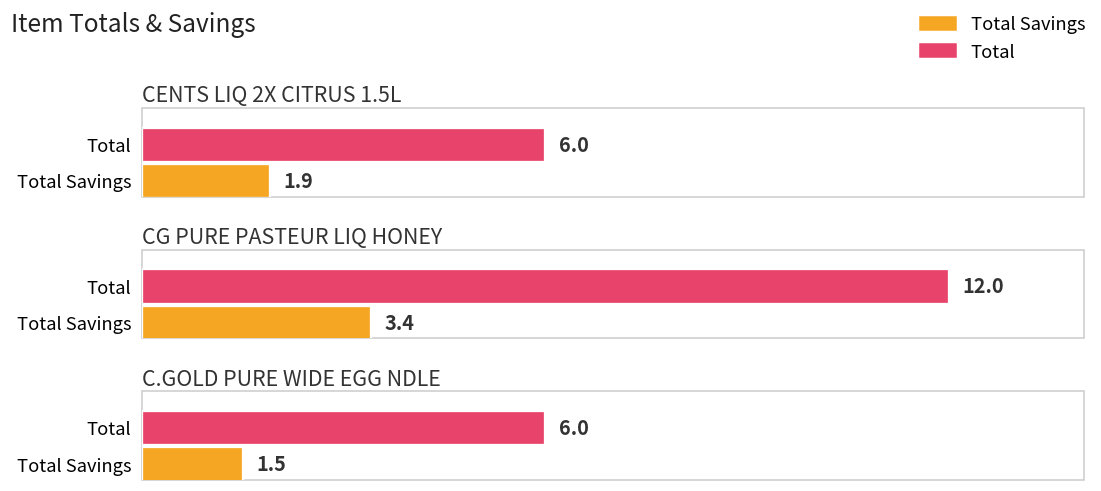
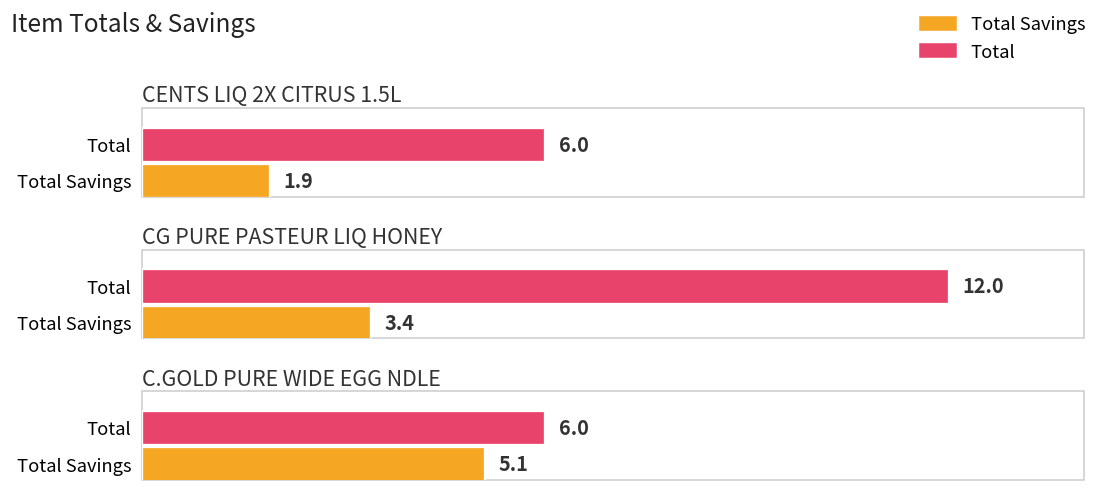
C.GOLD PURE WIDE EGG NDLE, Total Savings: 1.5 -> 5.1
